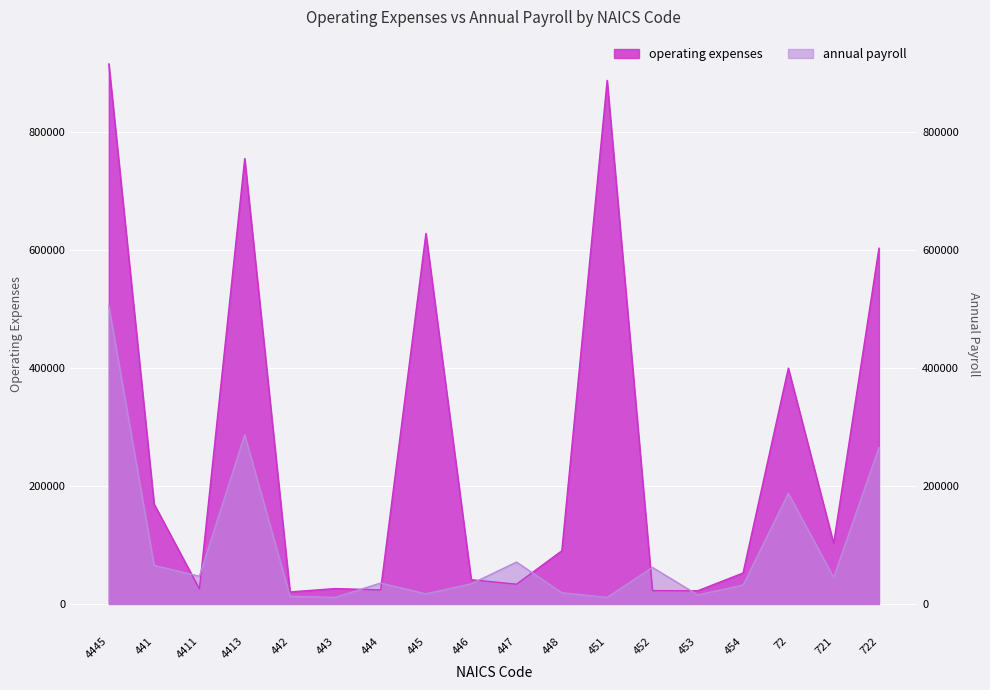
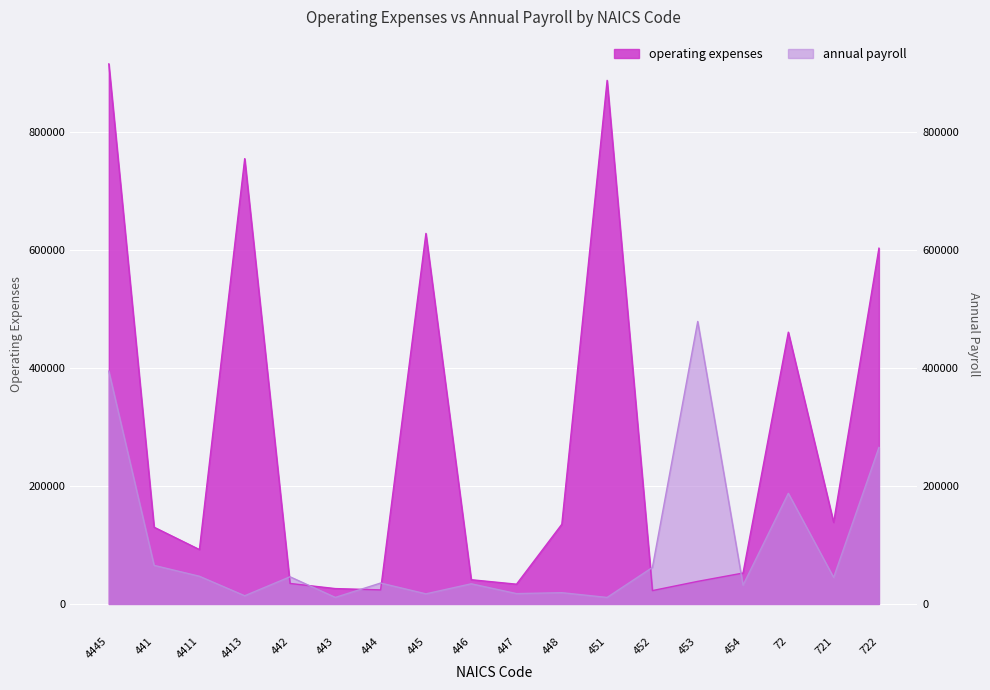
annual payroll, 4445: 510000 -> 390000
operating expenses, 441: 170000 -> 130000
operating expenses, 4411: 30000 -> 90000
annual payroll, 4413: 290000 -> 10000
operating expenses, 442: 20000 -> 30000
annual payroll, 442: 10000 -> 50000
annual payroll, 447: 70000 -> 20000
operating expenses, 448: 90000 -> 140000
operating expenses, 453: 20000 -> 40000
annual payroll, 453: 20000 -> 480000
operating expenses, 72: 400000 -> 460000
operating expenses, 721: 100000 -> 140000
